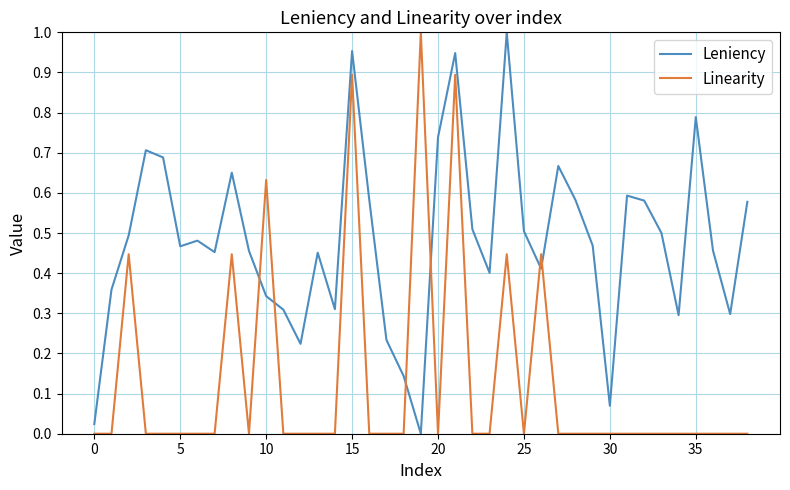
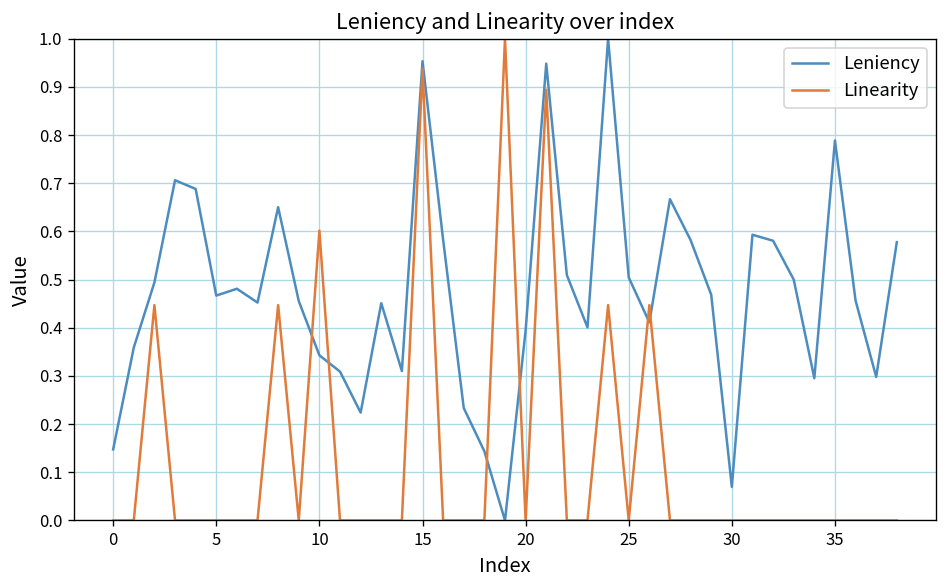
Leniency, 0: 0.02 -> 0.15
Linearity, 10: 0.63 -> 0.60
Linearity, 15: 0.89 -> 0.94
Leniency, 20: 0.74 -> 0.39
